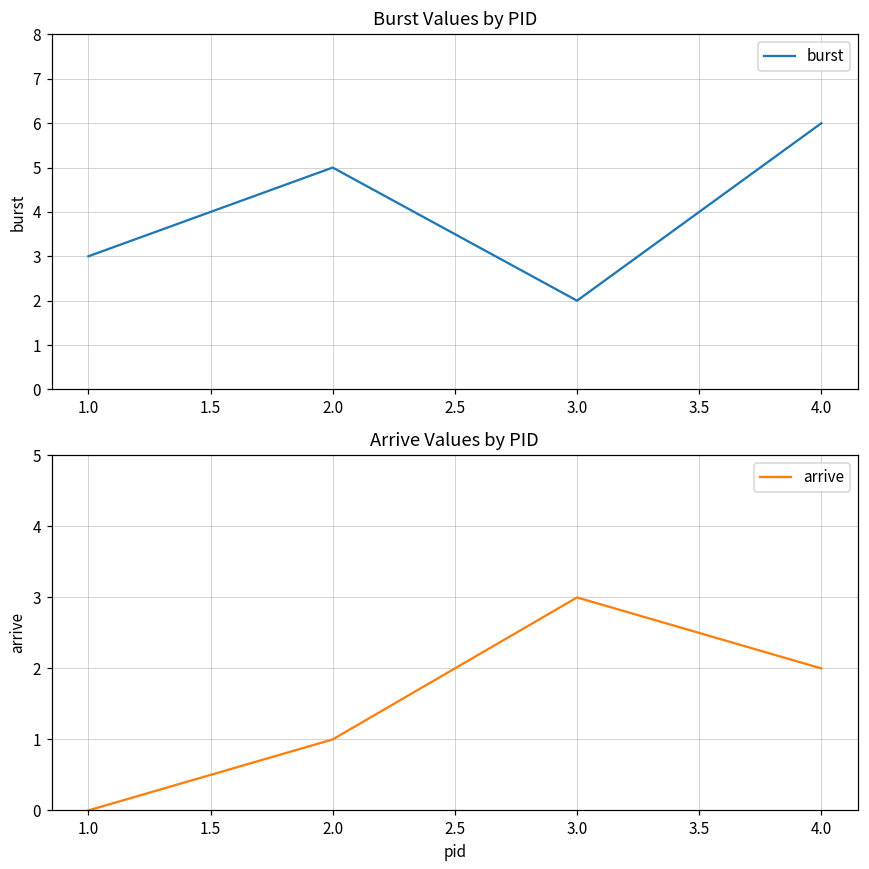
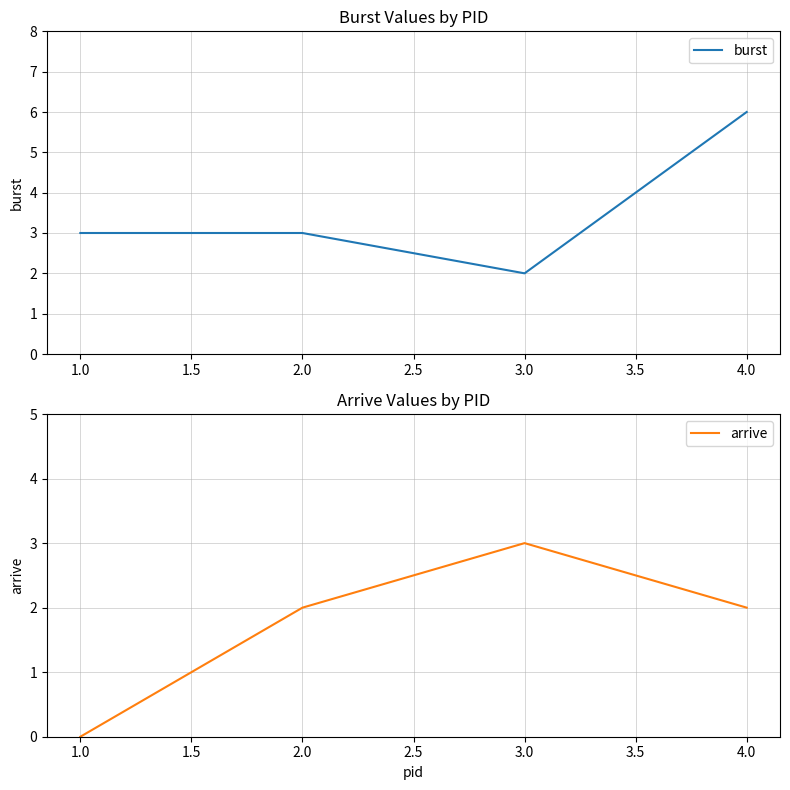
Burst Values by PID, 2.0: 5 -> 3
Arrive Values by PID, 2.0: 1 -> 2
